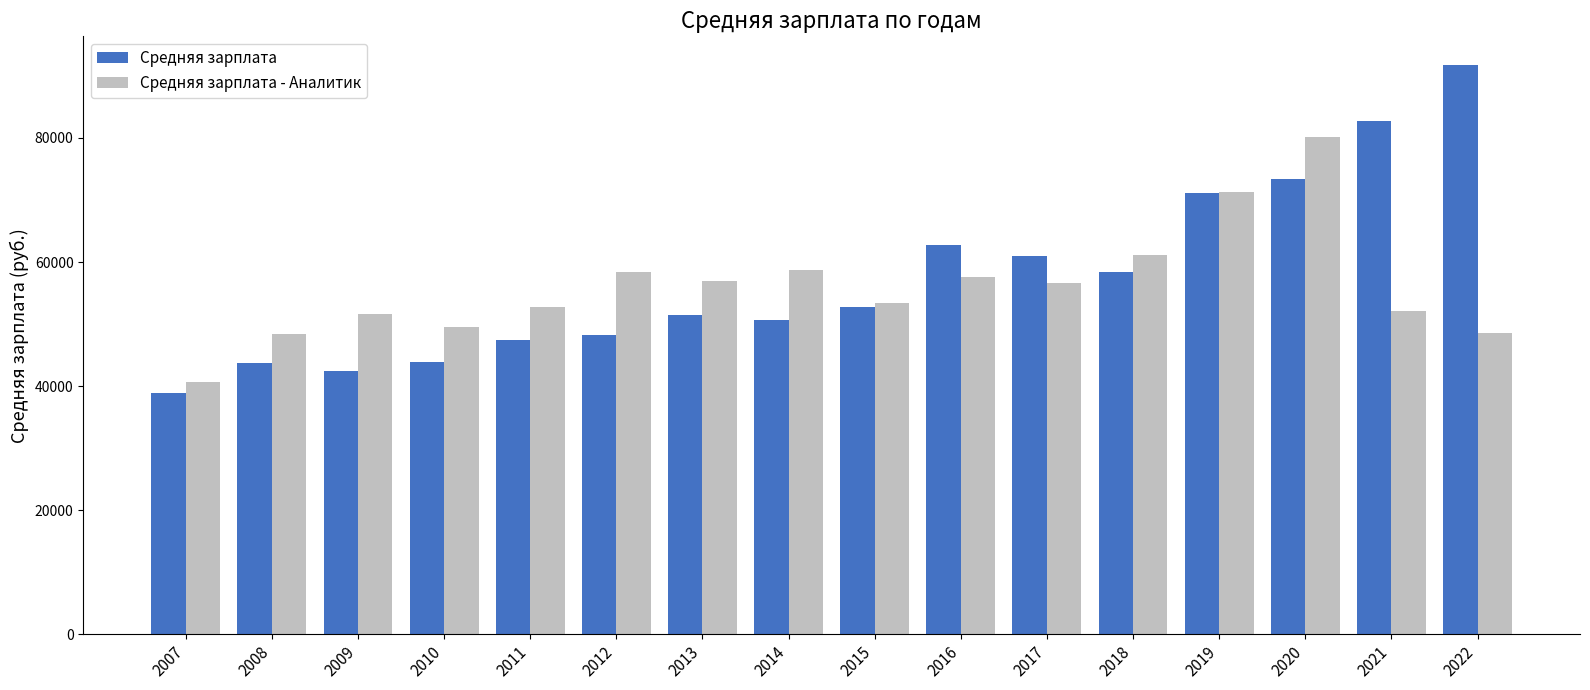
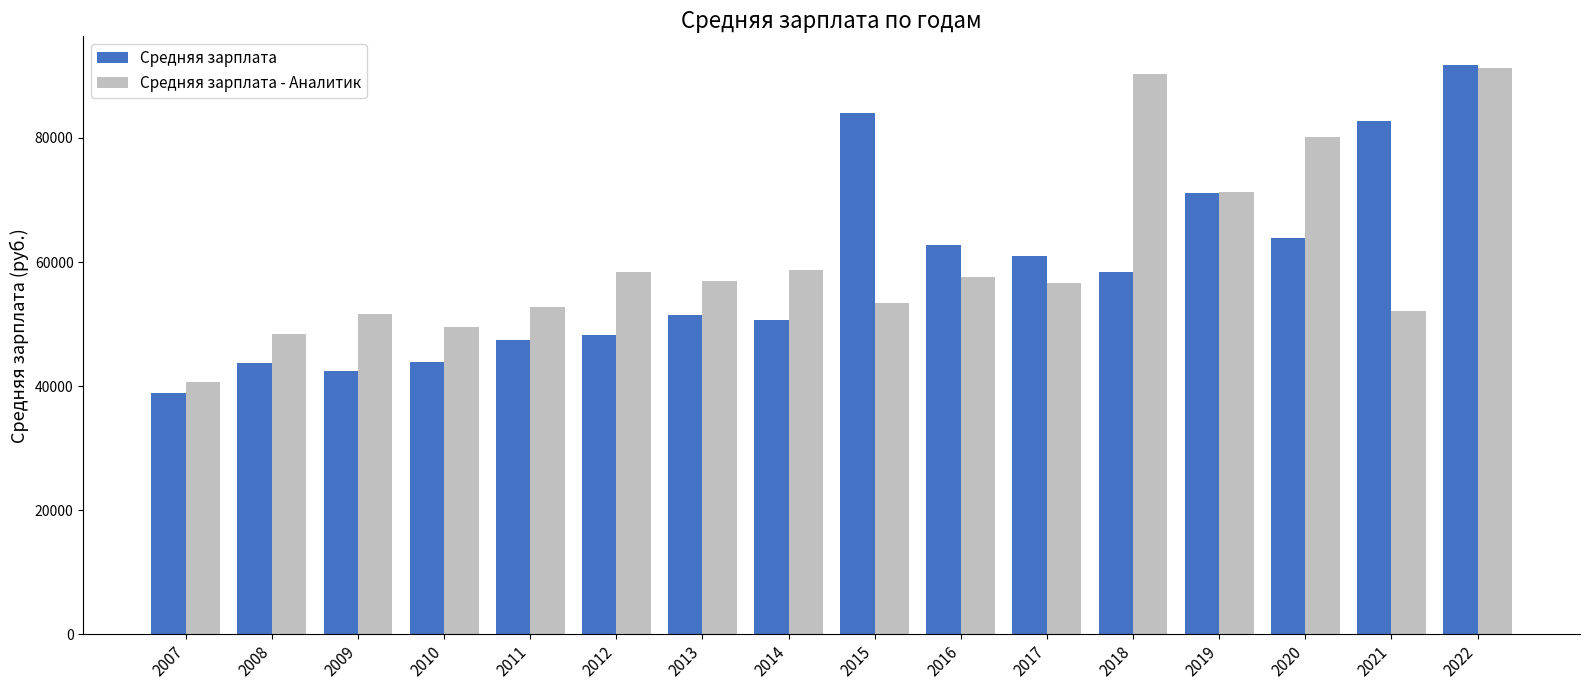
Средняя зарплата, 2015: 53000 -> 84000
Средняя зарплата - Аналитик, 2018: 61000 -> 90000
Средняя зарплата, 2020: 73000 -> 64000
Средняя зарплата - Аналитик, 2022: 49000 -> 91000
